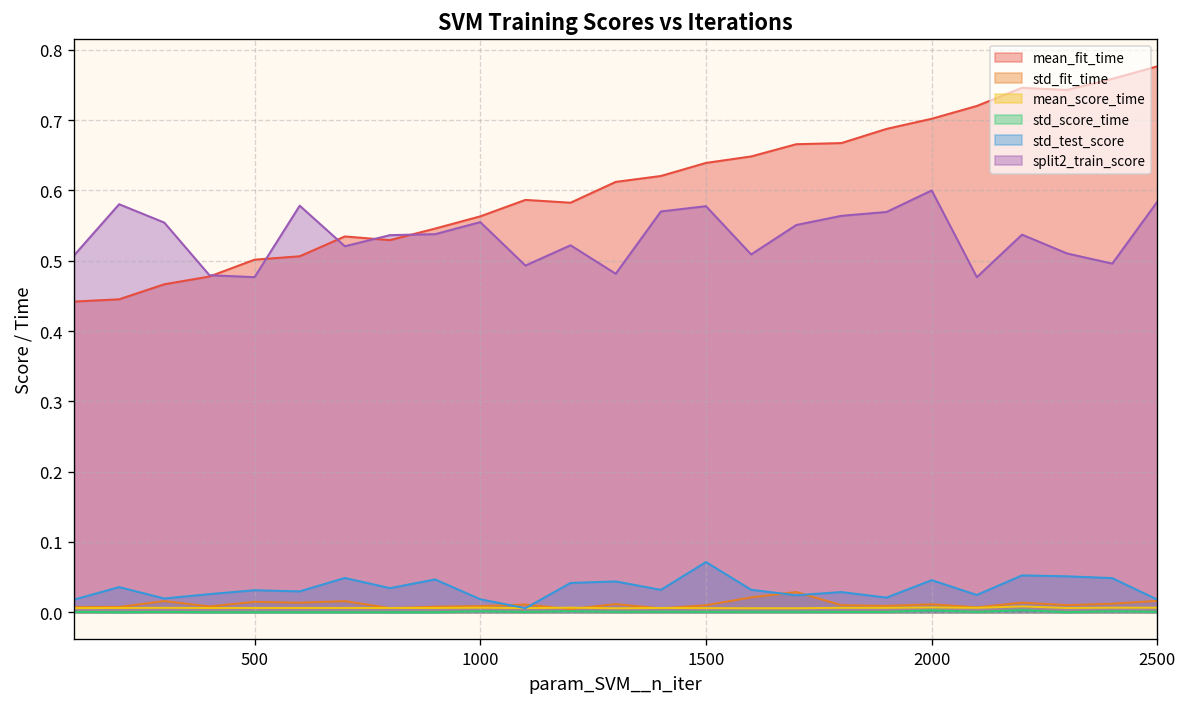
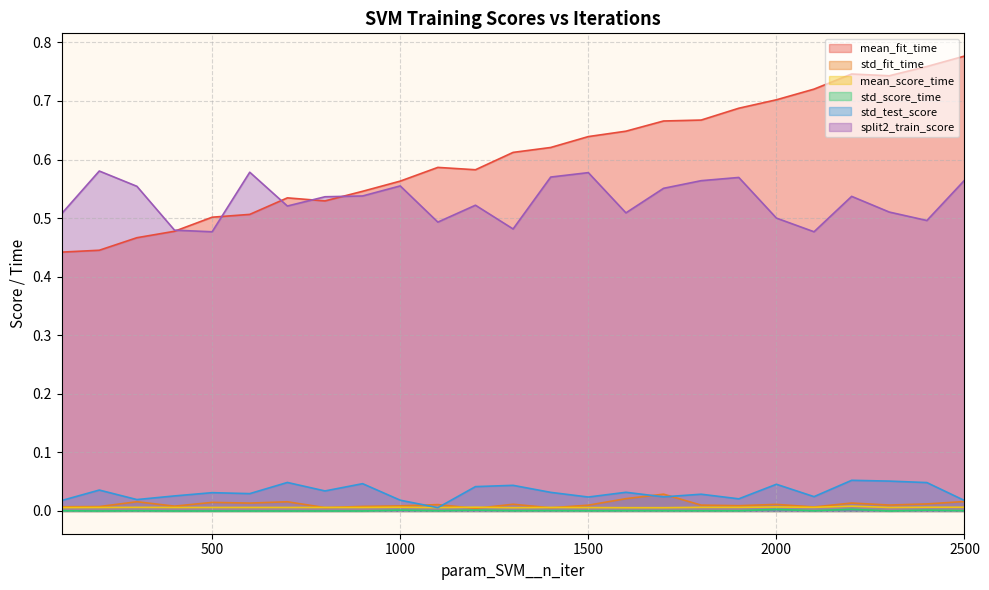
std_test_score, 1500: 0.07 -> 0.02
split2_train_score, 2000: 0.6 -> 0.5
split2_train_score, 2500: 0.58 -> 0.56
